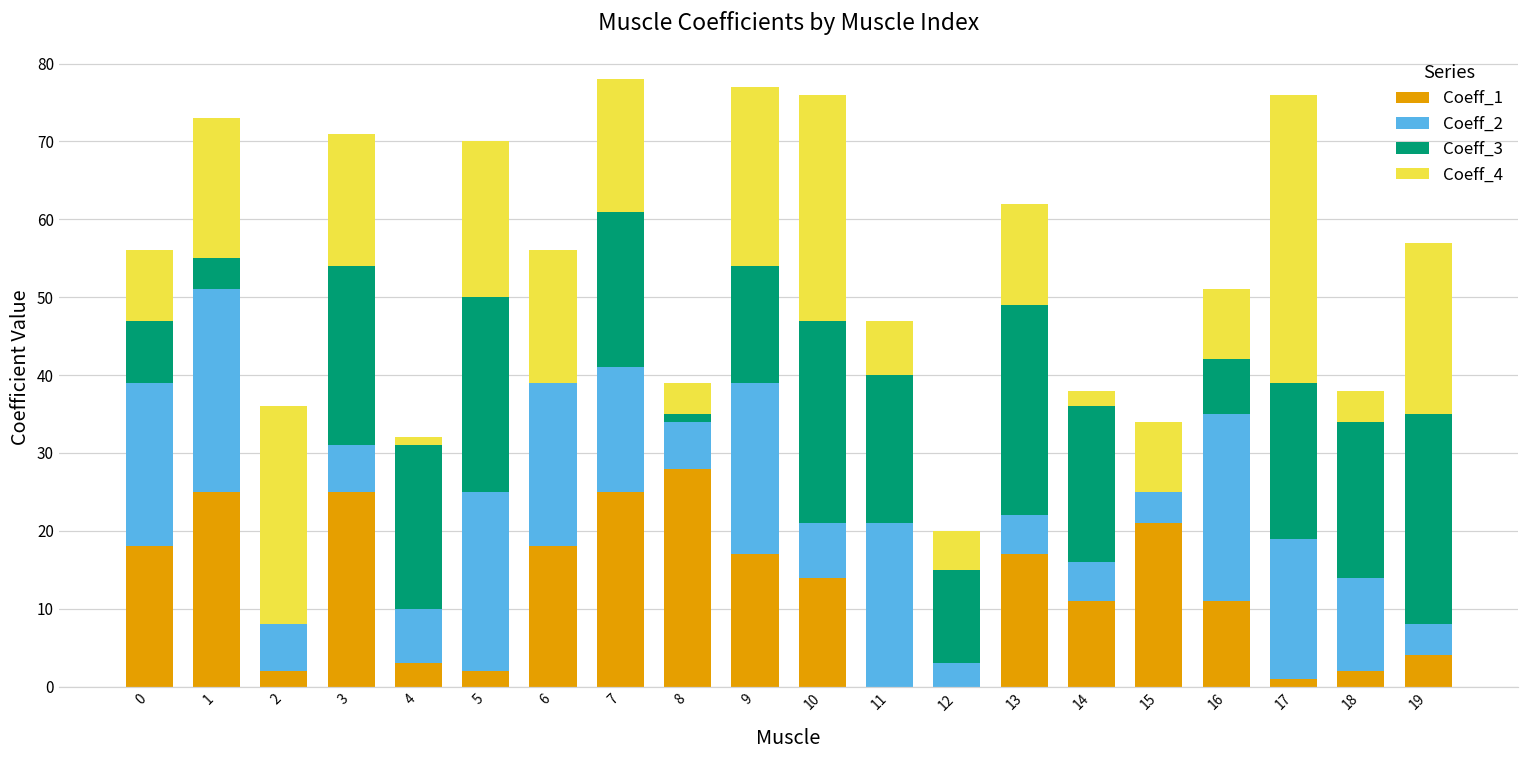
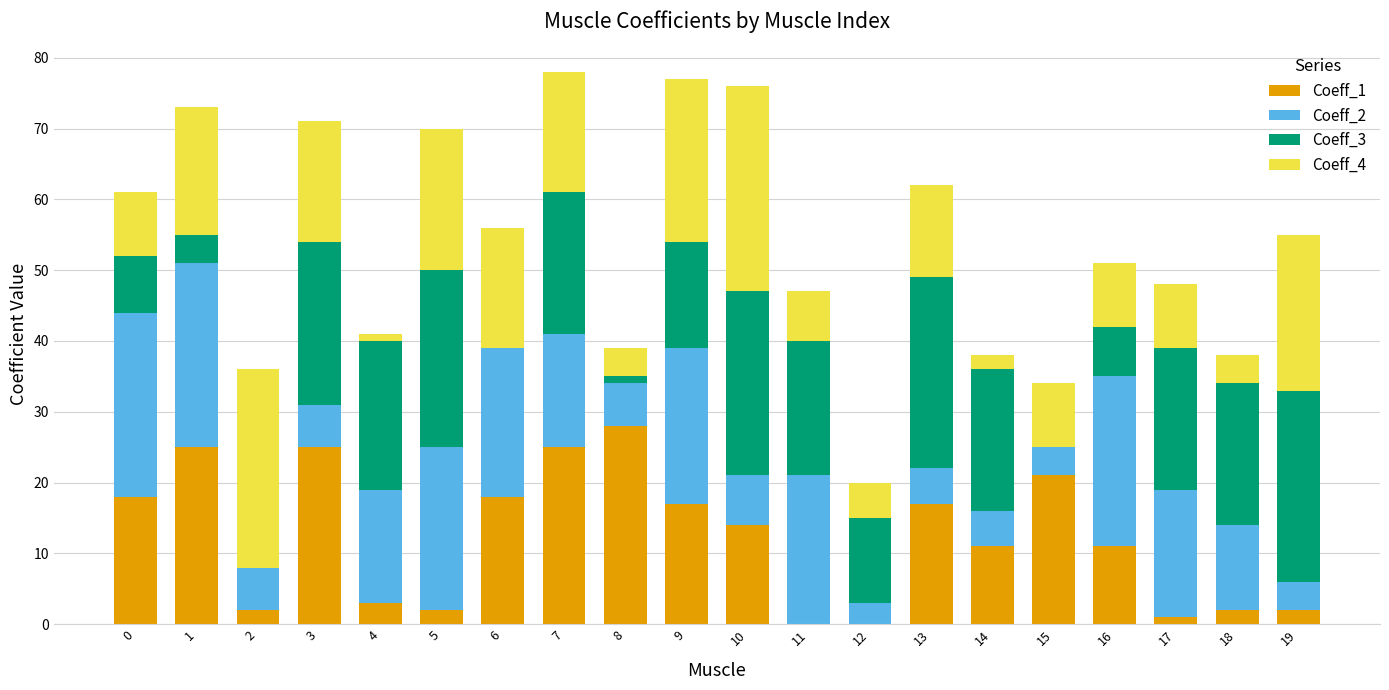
Coeff_2, 0: 21 -> 26
Coeff_2, 4: 7 -> 16
Coeff_4, 17: 37 -> 9
Coeff_1, 19: 4 -> 2
